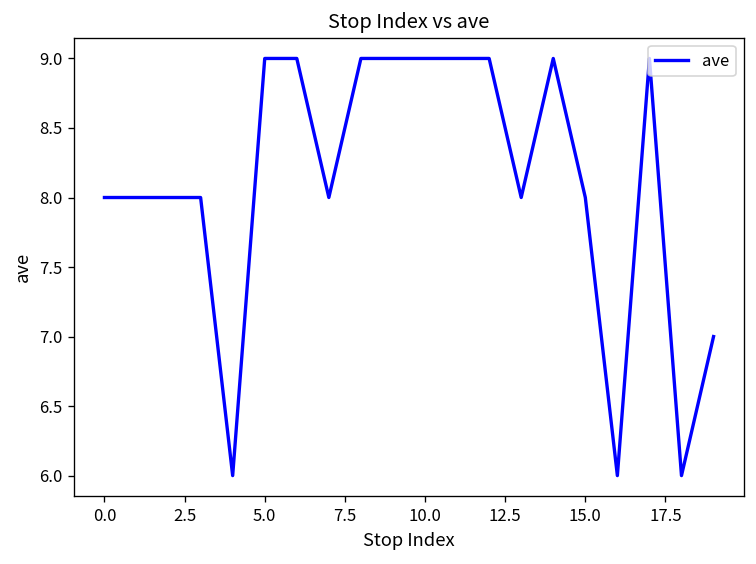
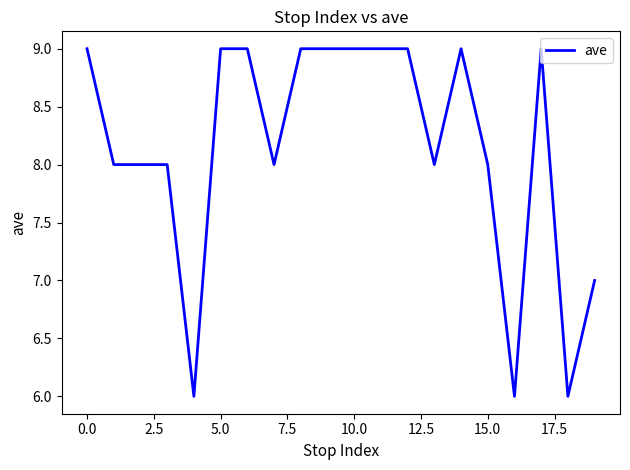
0.0: 8 -> 9
